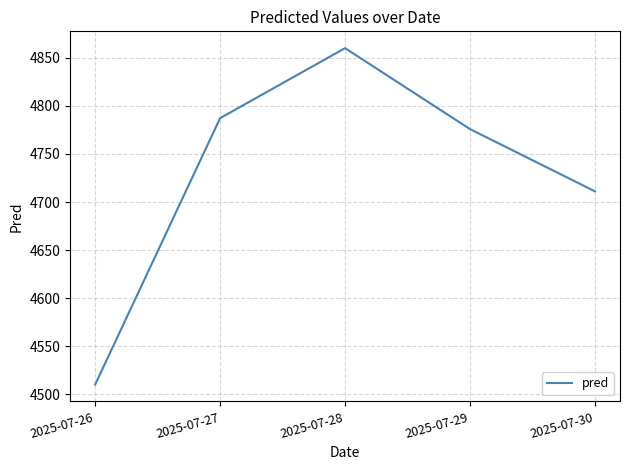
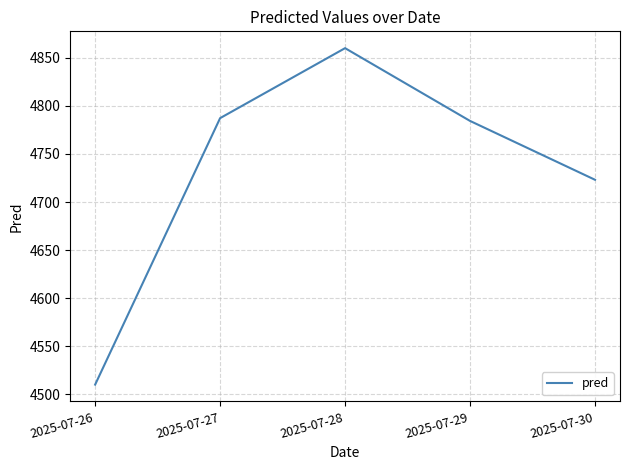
2025-07-29: 4776 -> 4784
2025-07-30: 4710 -> 4720
